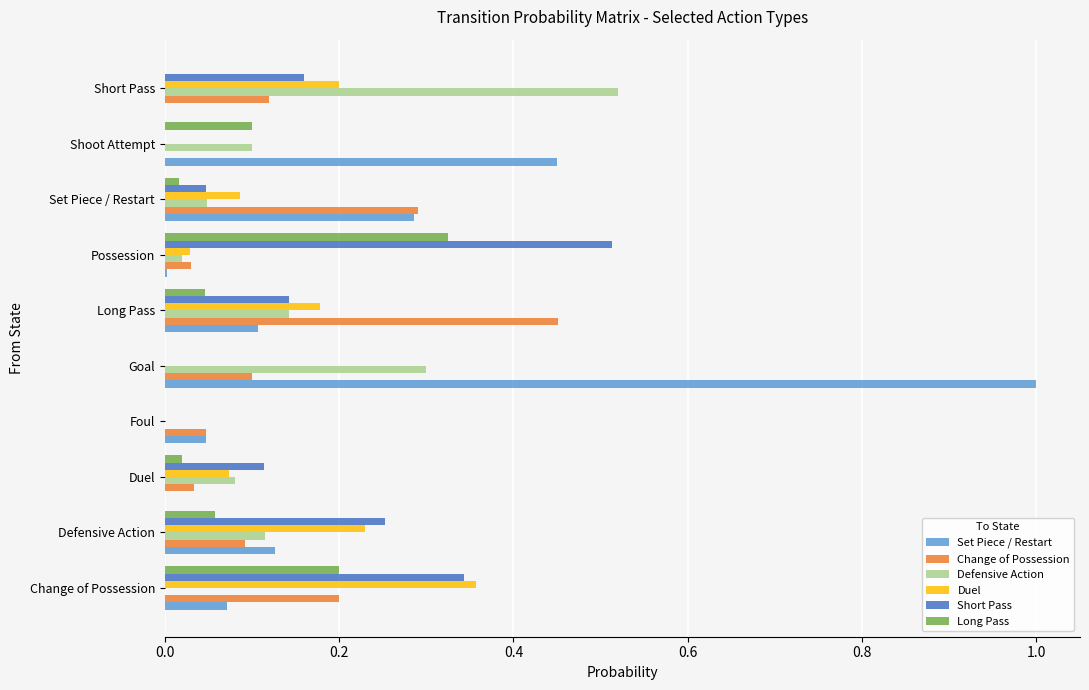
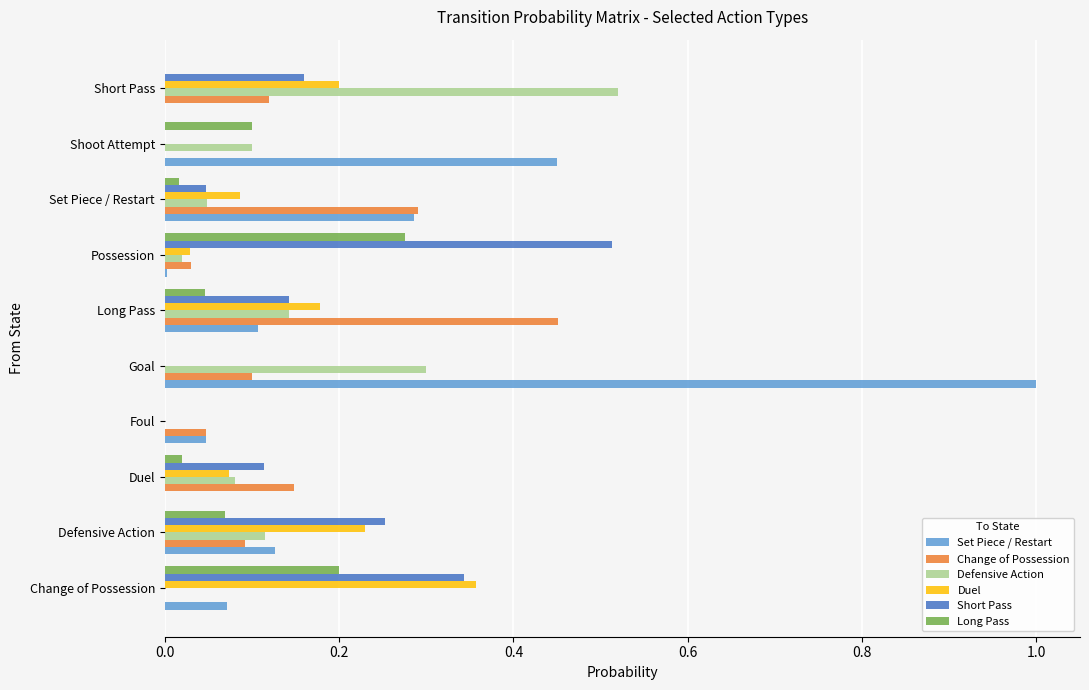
Long Pass, Possession: 0.32 -> 0.28
Change of Possession, Duel: 0.03 -> 0.15
Long Pass, Defensive Action: 0.06 -> 0.07
Change of Possession, Change of Possession: 0.2 -> 0.0
